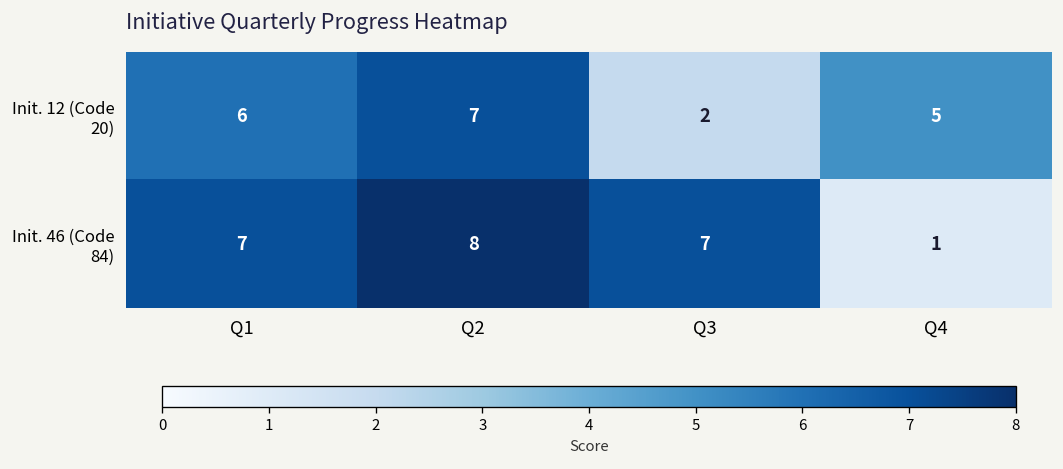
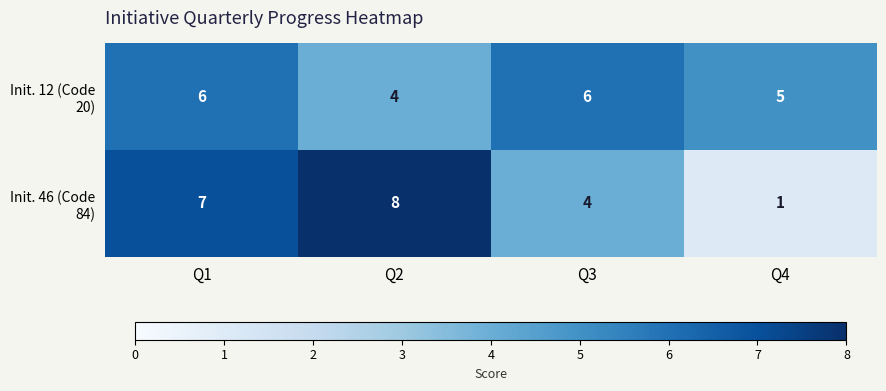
Init. 12 (Code 20), Q2: 7 -> 4
Init. 12 (Code 20), Q3: 2 -> 6
Init. 46 (Code 84), Q3: 7 -> 4
